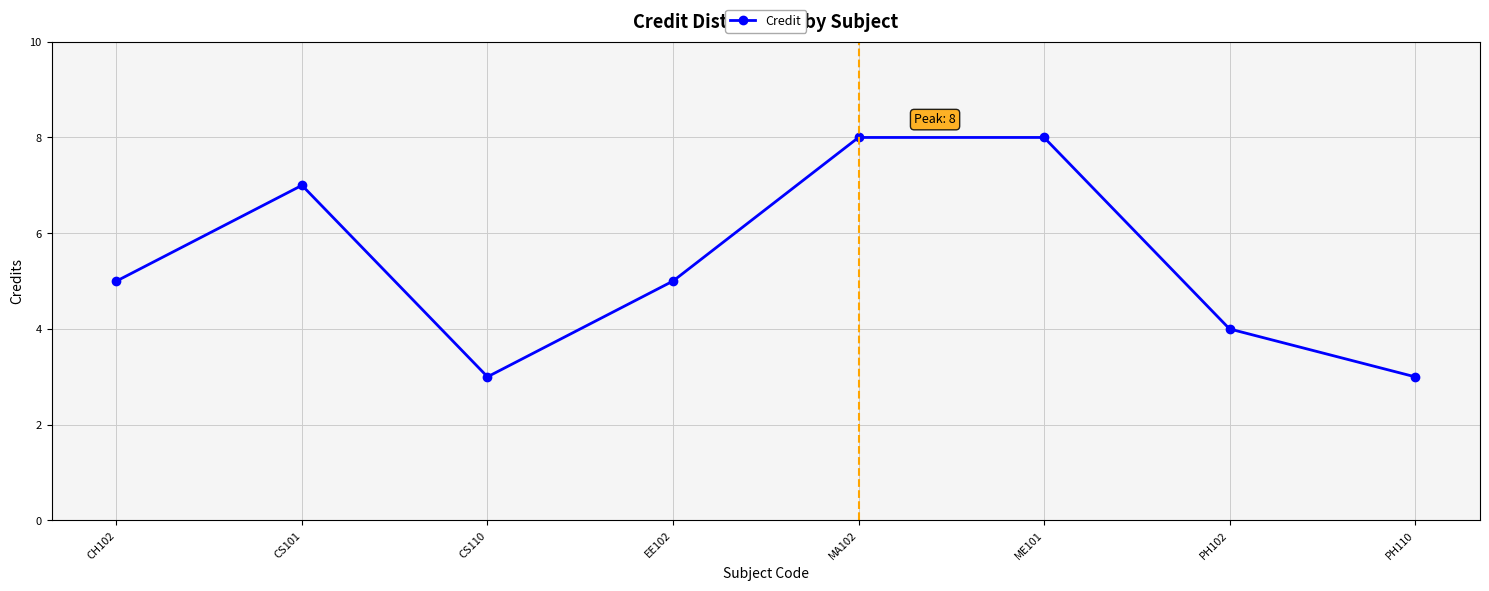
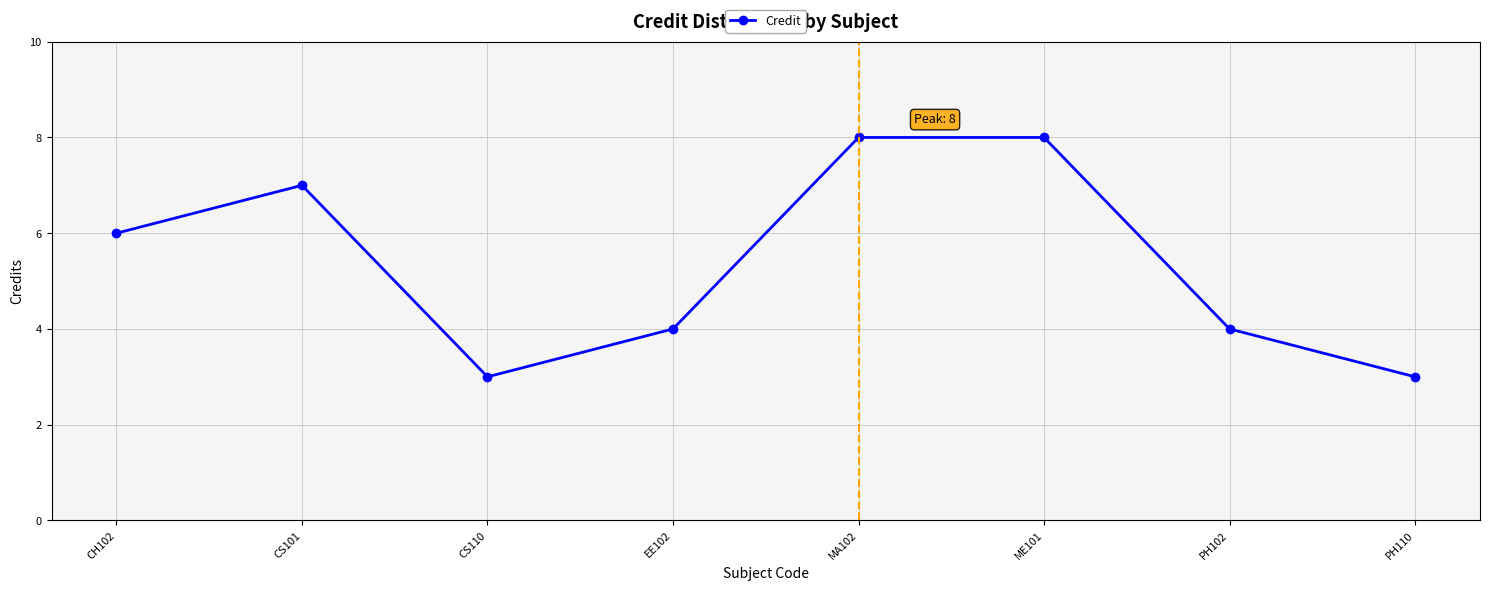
CH102: 5 -> 6
EE102: 5 -> 4
